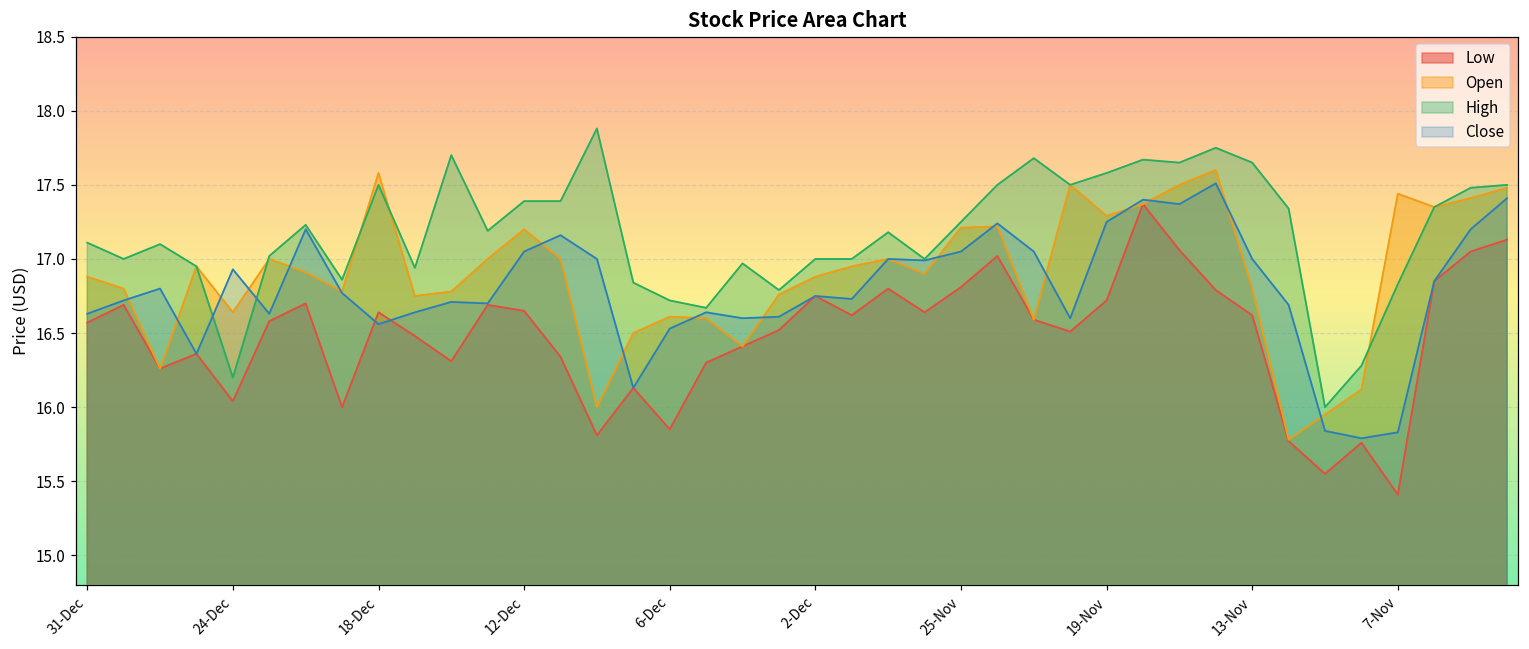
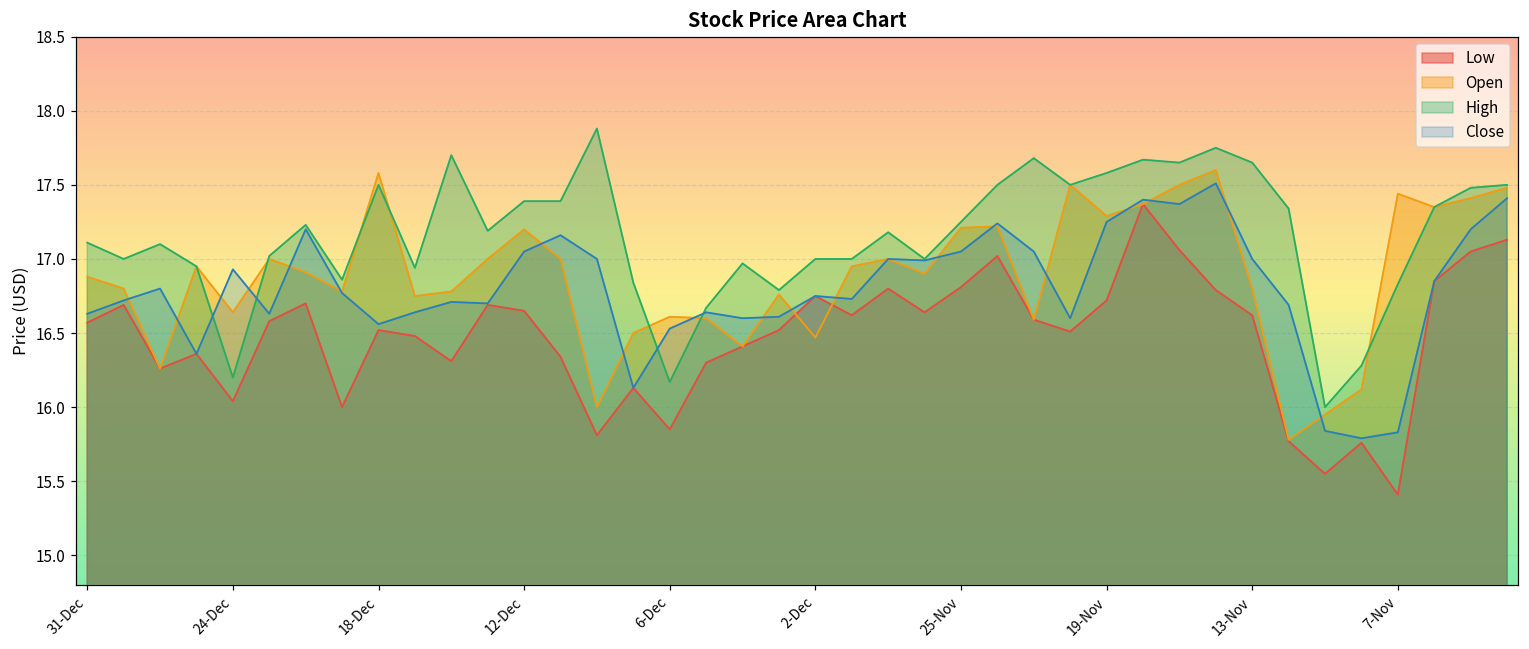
Low, 18-Dec: 16.64 -> 16.52
High, 6-Dec: 16.72 -> 16.17
Open, 2-Dec: 16.88 -> 16.47
